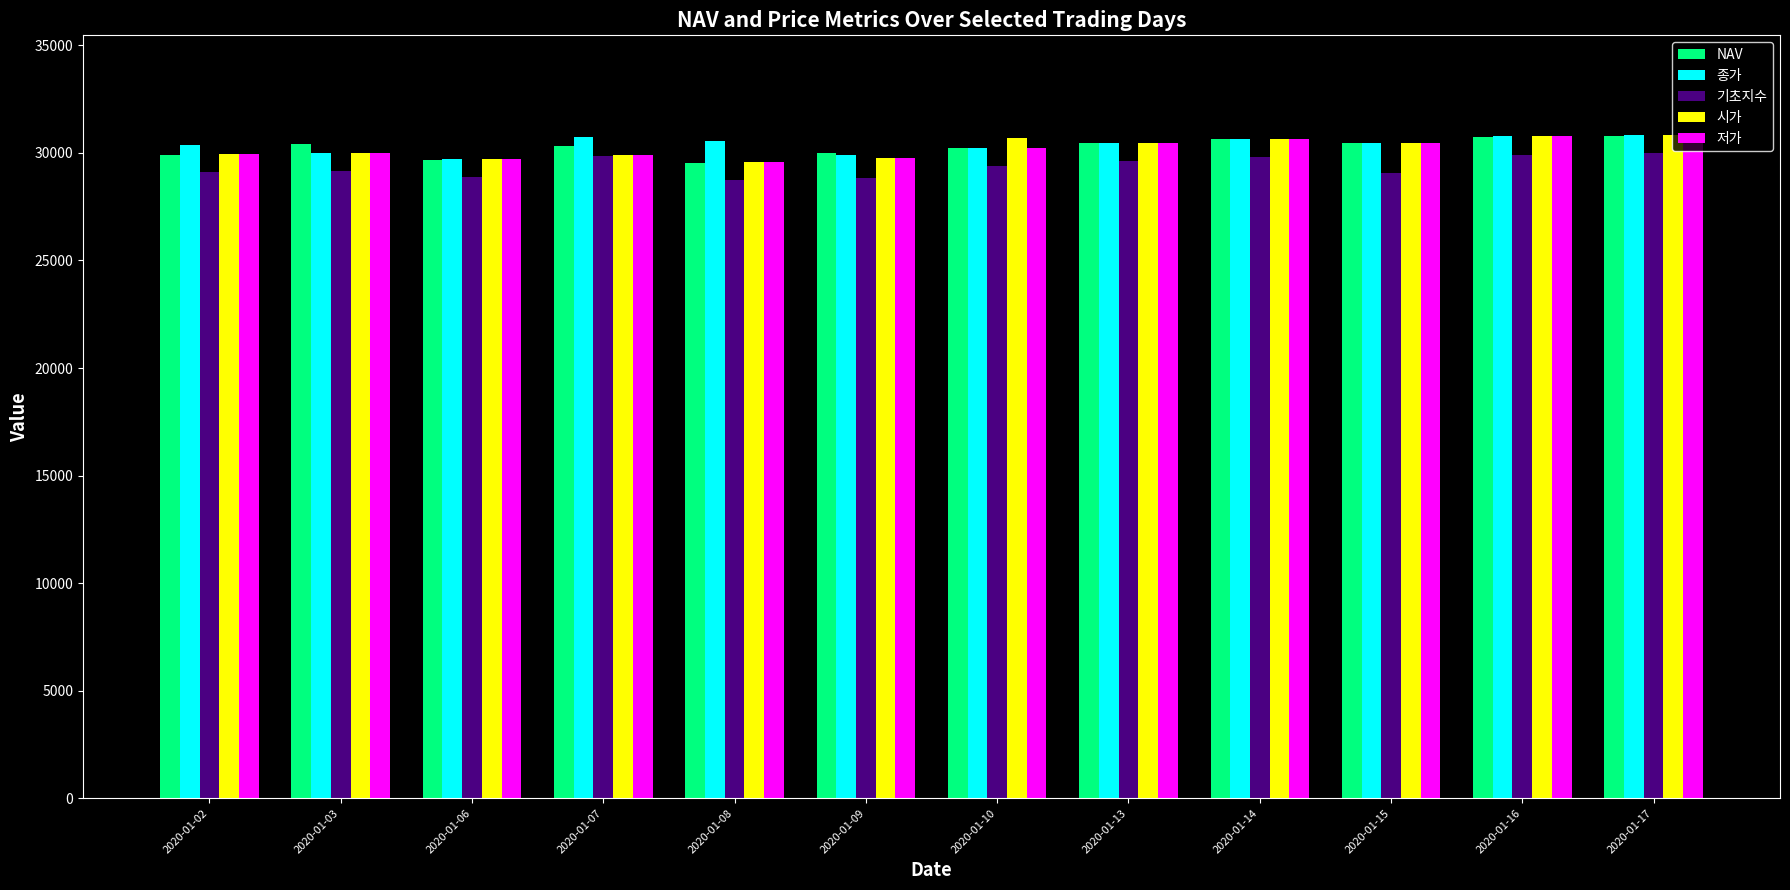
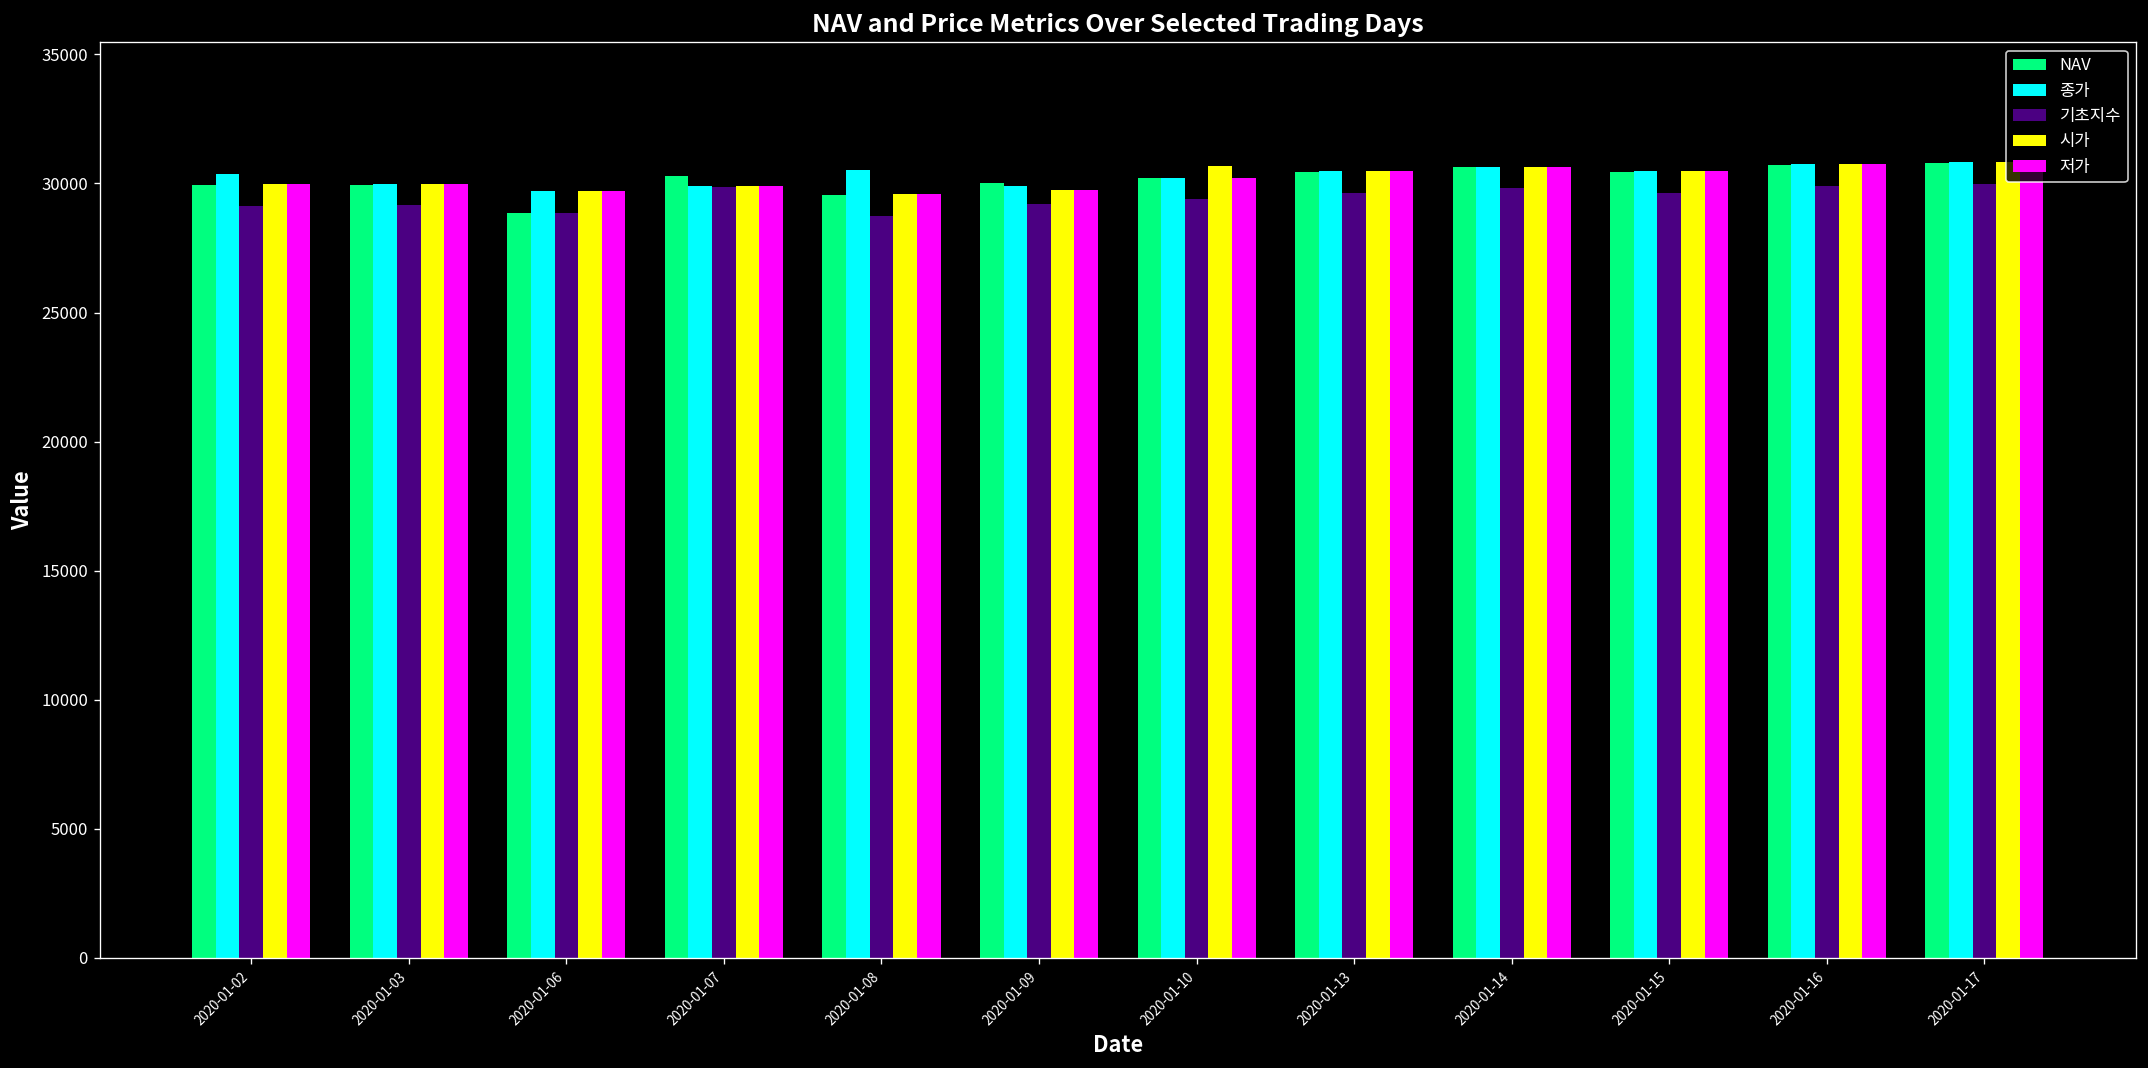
NAV, 2020-01-03: 30400 -> 30000
NAV, 2020-01-06: 29700 -> 28900
종가, 2020-01-07: 30700 -> 29900
기초지수, 2020-01-09: 28800 -> 29200
기초지수, 2020-01-15: 29000 -> 29600
